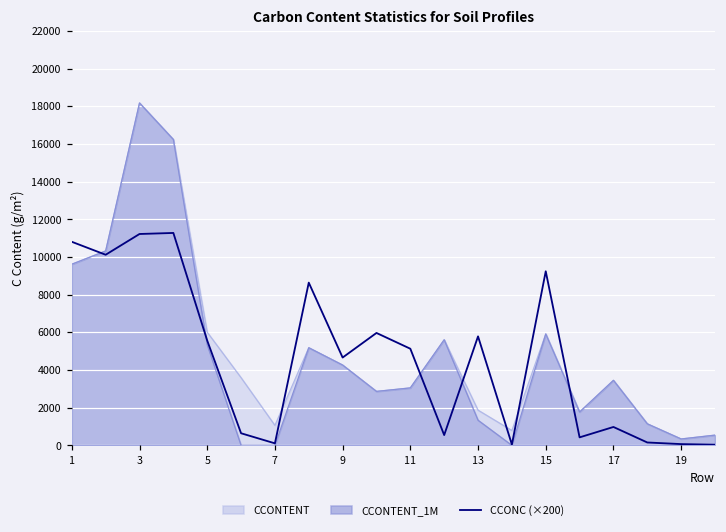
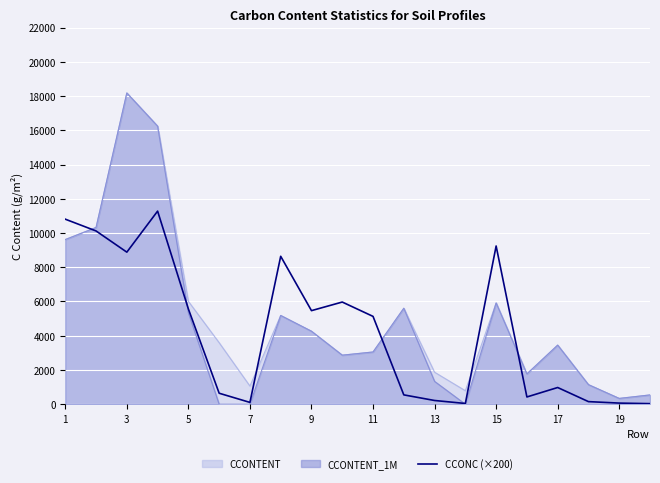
CCONC (×200), 3: 11200 -> 8900
CCONC (×200), 9: 4700 -> 5500
CCONC (×200), 13: 5800 -> 200
